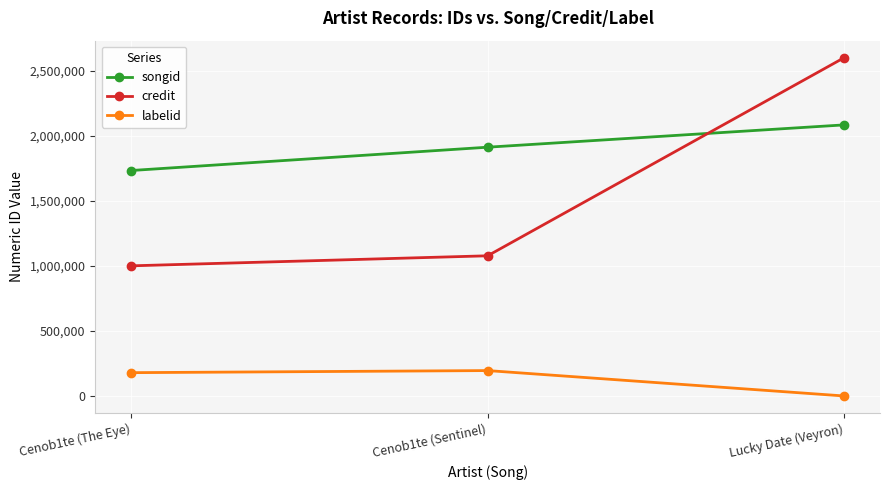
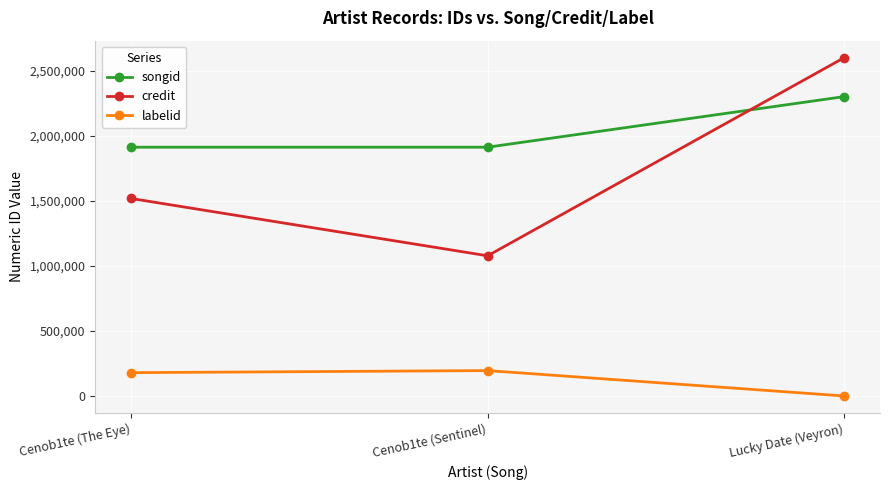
songid, Cenob1te (The Eye): 1,730,000 -> 1,910,000
credit, Cenob1te (The Eye): 1,000,000 -> 1,520,000
songid, Lucky Date (Veyron): 2,080,000 -> 2,300,000
